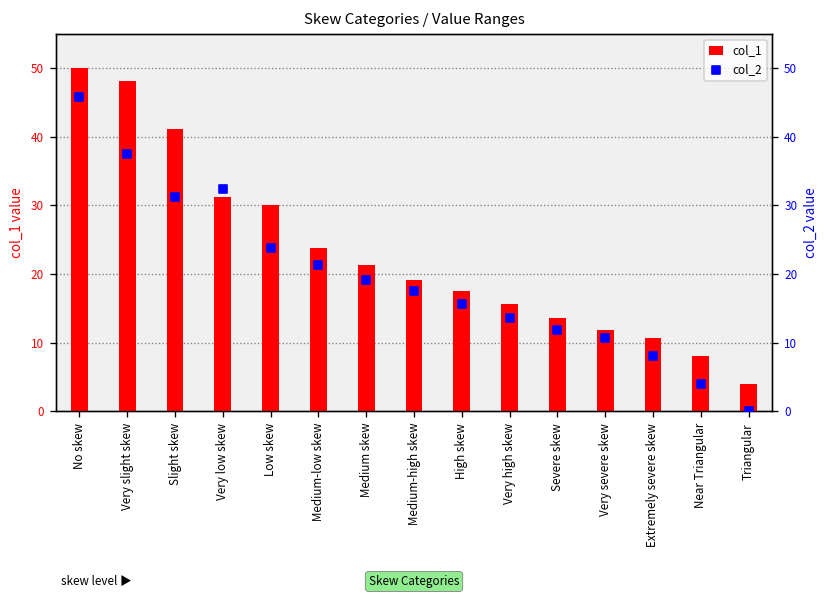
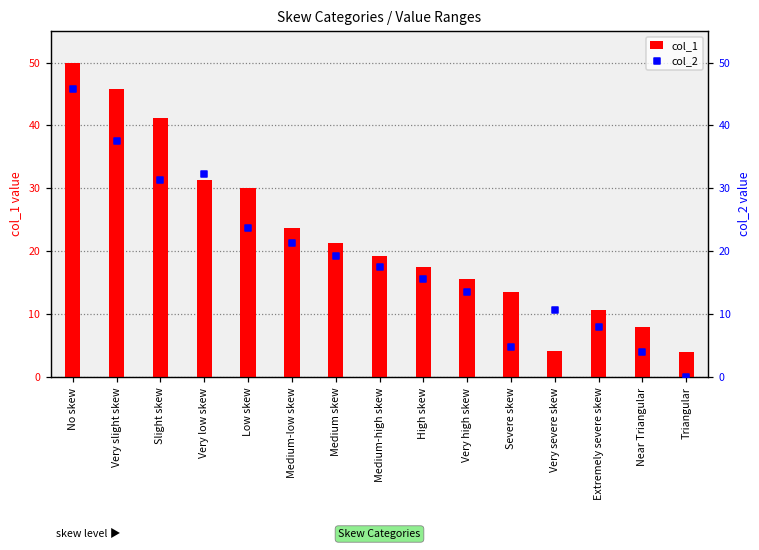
col_1, Very slight skew: 48 -> 46
col_1, Very severe skew: 12 -> 4
col_2, Severe skew: 12 -> 5
